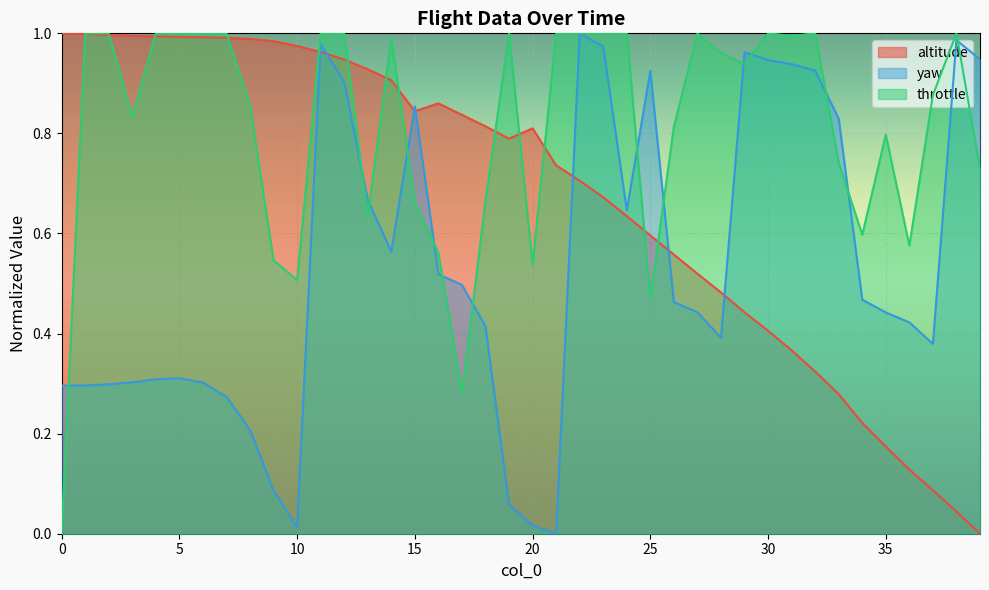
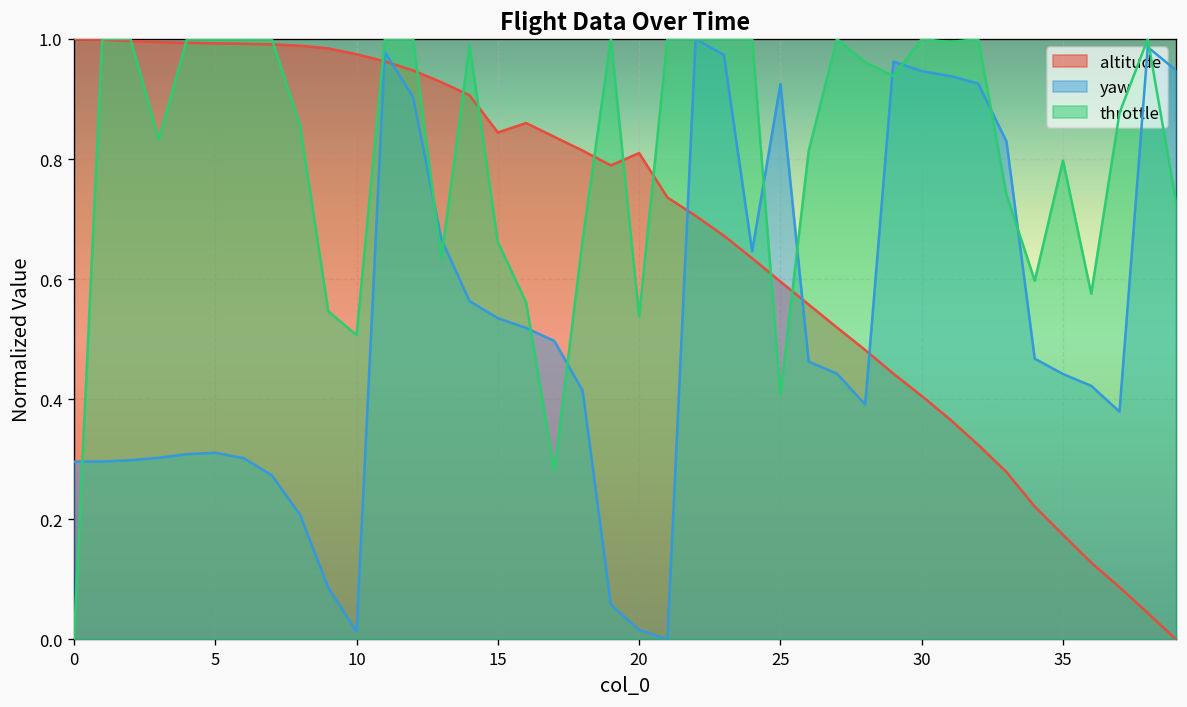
yaw, 15: 0.85 -> 0.54
throttle, 25: 0.47 -> 0.41
